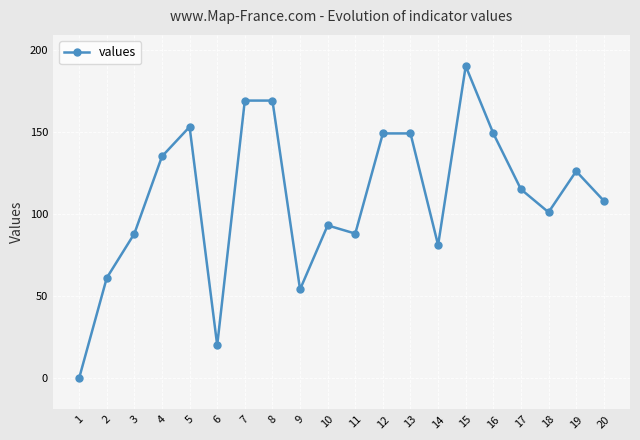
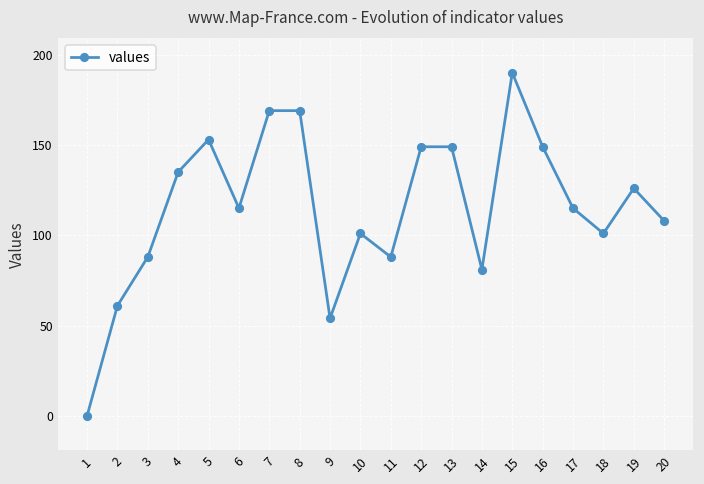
6: 20 -> 115
10: 93 -> 101
